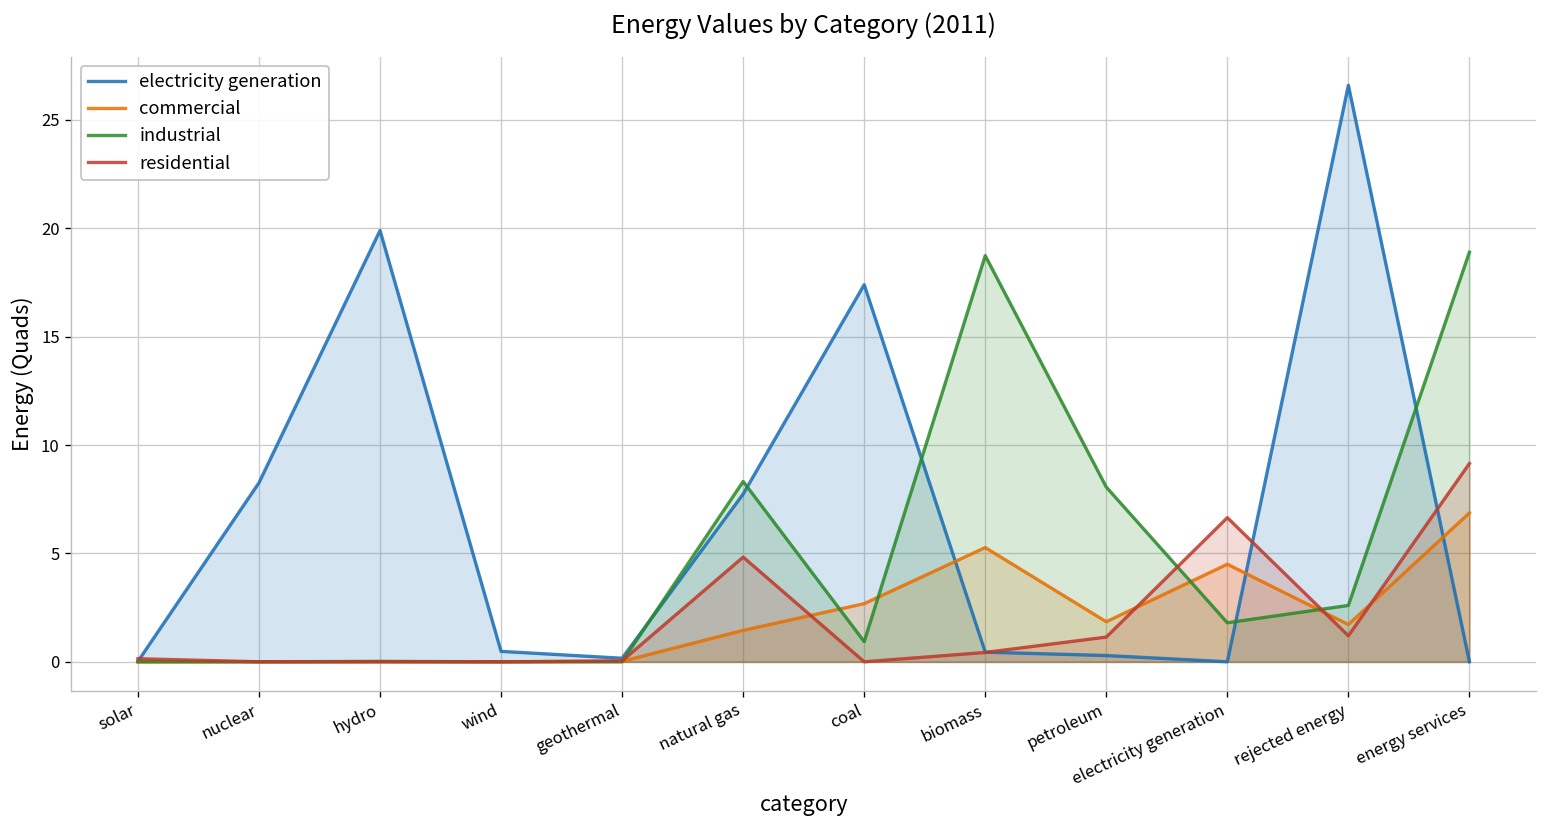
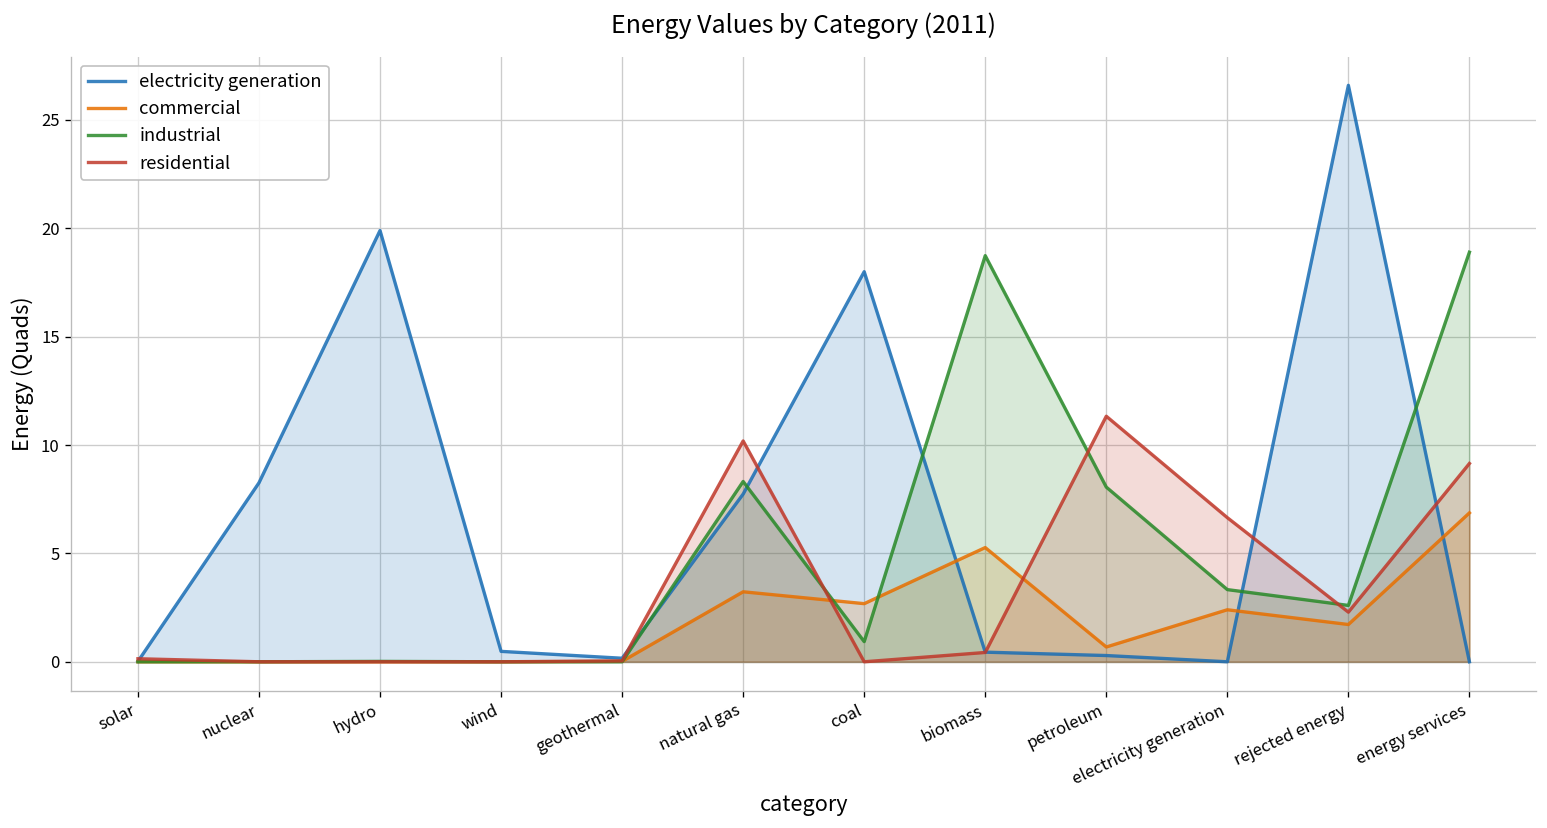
commercial, natural gas: 1.5 -> 3.2
residential, natural gas: 4.8 -> 10.2
electricity generation, coal: 17.4 -> 18.0
commercial, petroleum: 1.8 -> 0.7
residential, petroleum: 1.1 -> 11.3
commercial, electricity generation: 4.5 -> 2.4
industrial, electricity generation: 1.8 -> 3.3
residential, rejected energy: 1.2 -> 2.3
